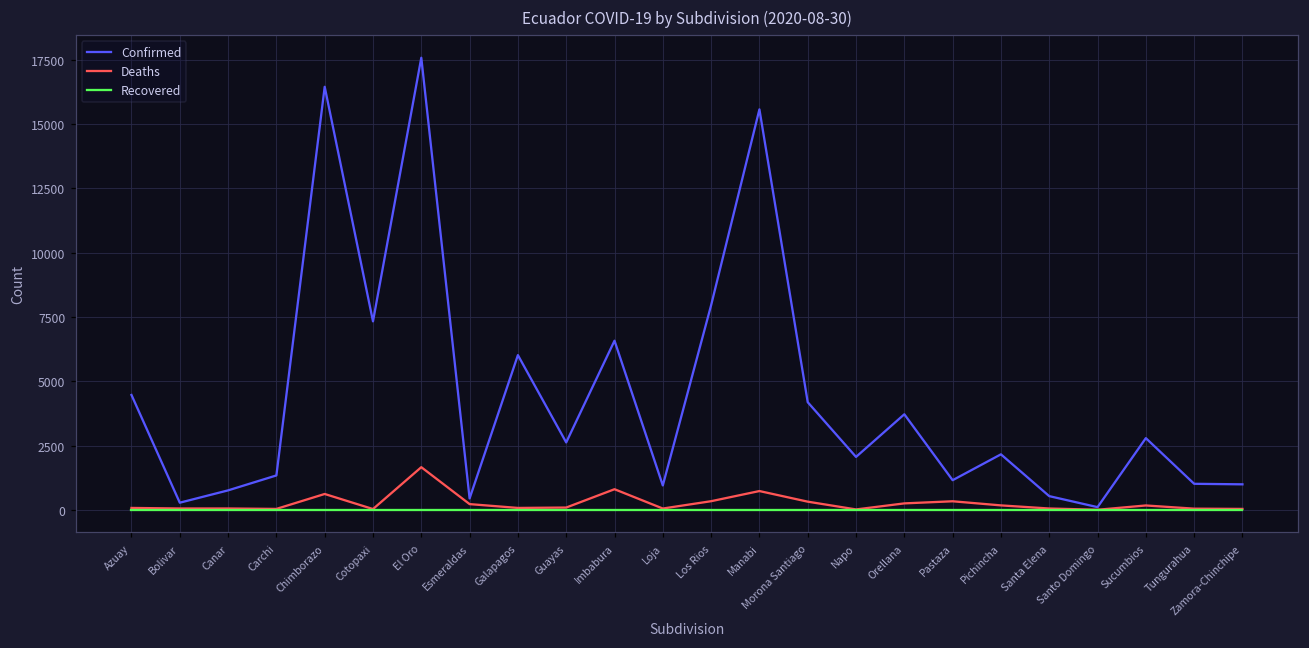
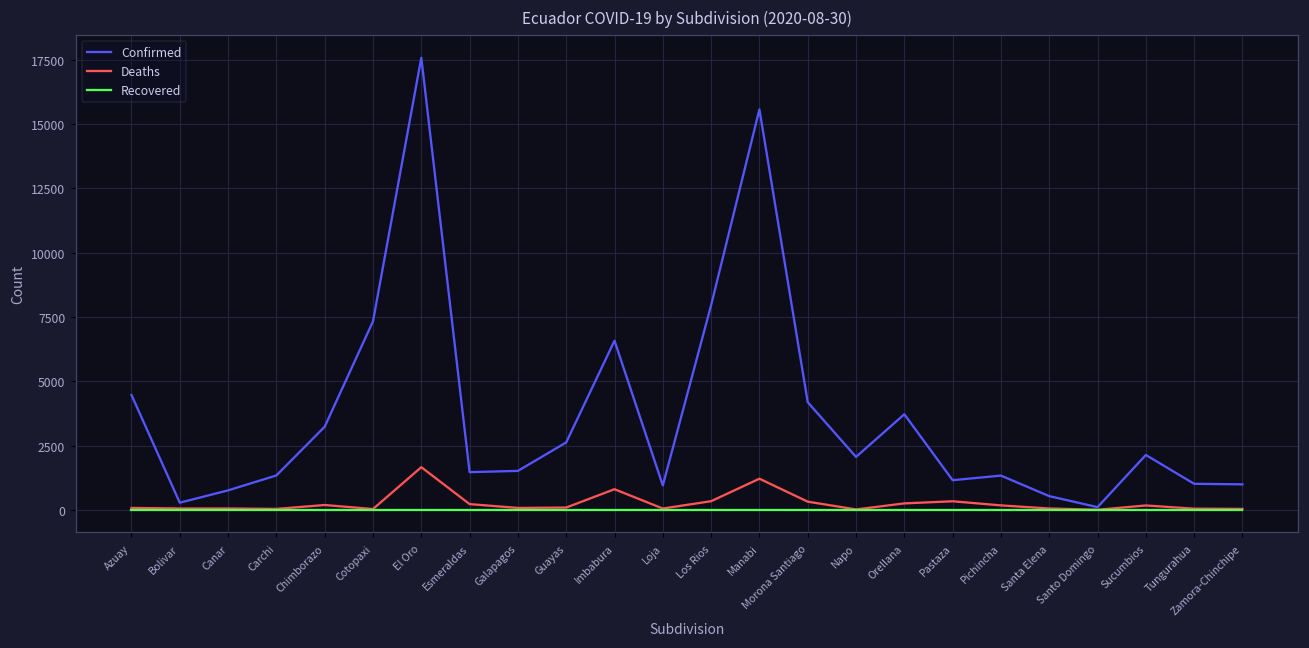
Confirmed, Chimborazo: 16500 -> 3200
Deaths, Chimborazo: 600 -> 200
Confirmed, Esmeraldas: 400 -> 1500
Confirmed, Galapagos: 6000 -> 1500
Deaths, Manabi: 700 -> 1200
Confirmed, Pichincha: 2200 -> 1300
Confirmed, Sucumbios: 2800 -> 2100
